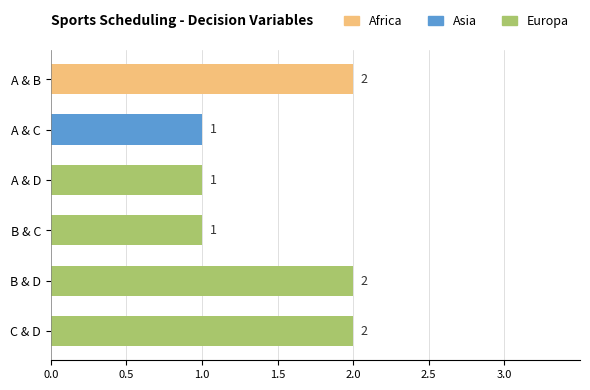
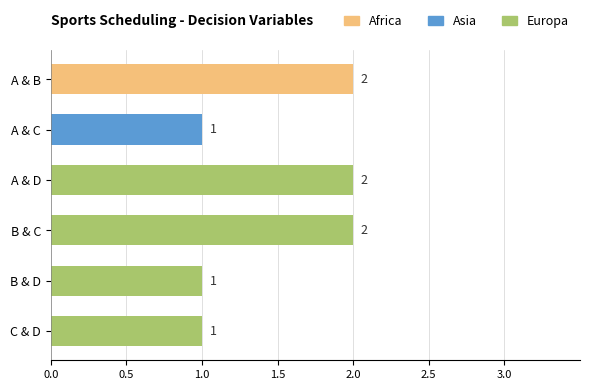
Europa, A & D: 1 -> 2
Europa, B & C: 1 -> 2
Europa, B & D: 2 -> 1
Europa, C & D: 2 -> 1
